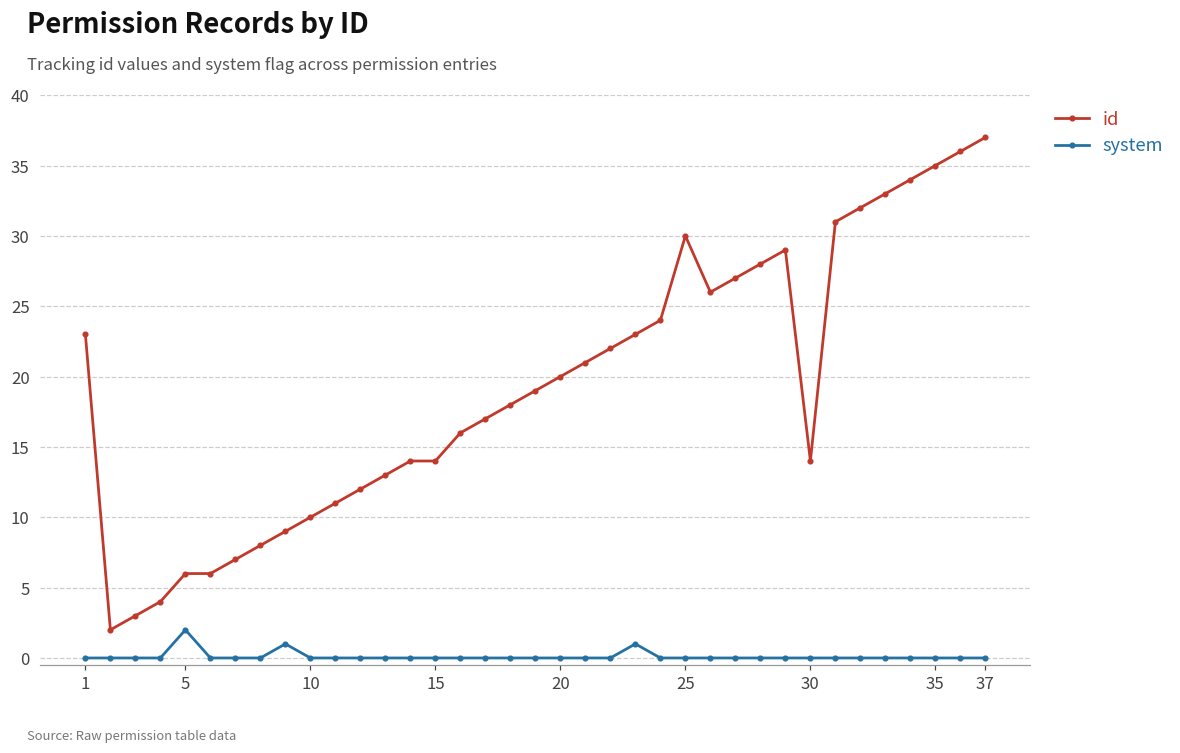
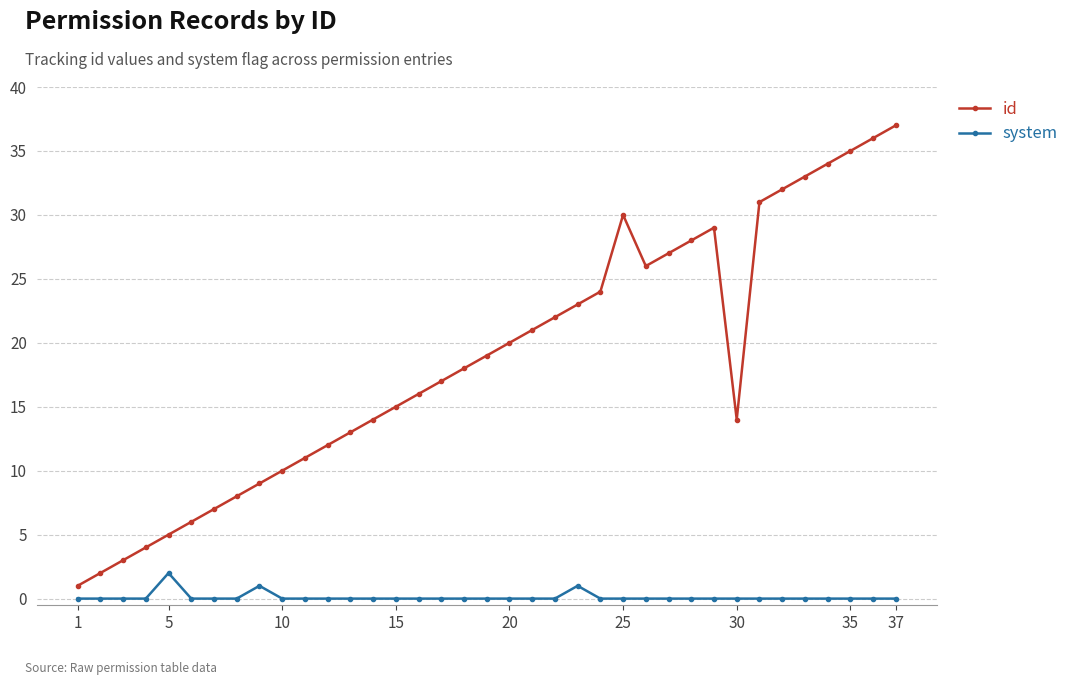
id, 1: 23 -> 1
id, 5: 6 -> 5
id, 15: 14 -> 15
